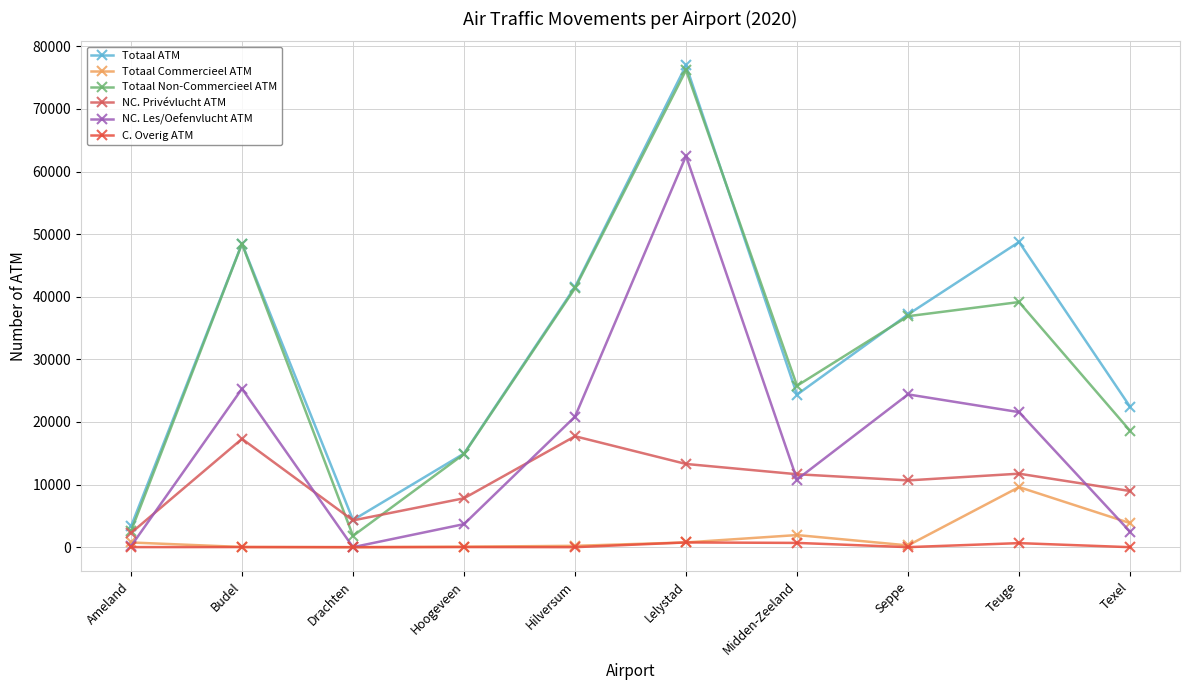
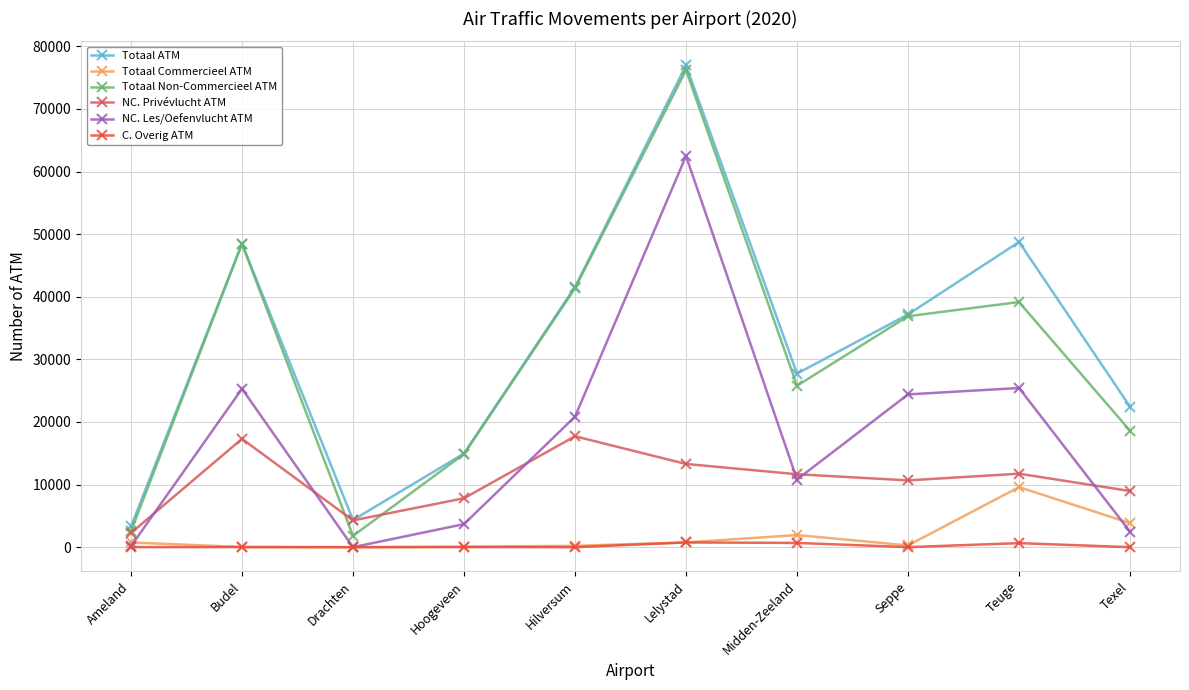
Totaal ATM, Midden-Zeeland: 24000 -> 28000
NC. Les/Oefenvlucht ATM, Teuge: 22000 -> 25000
